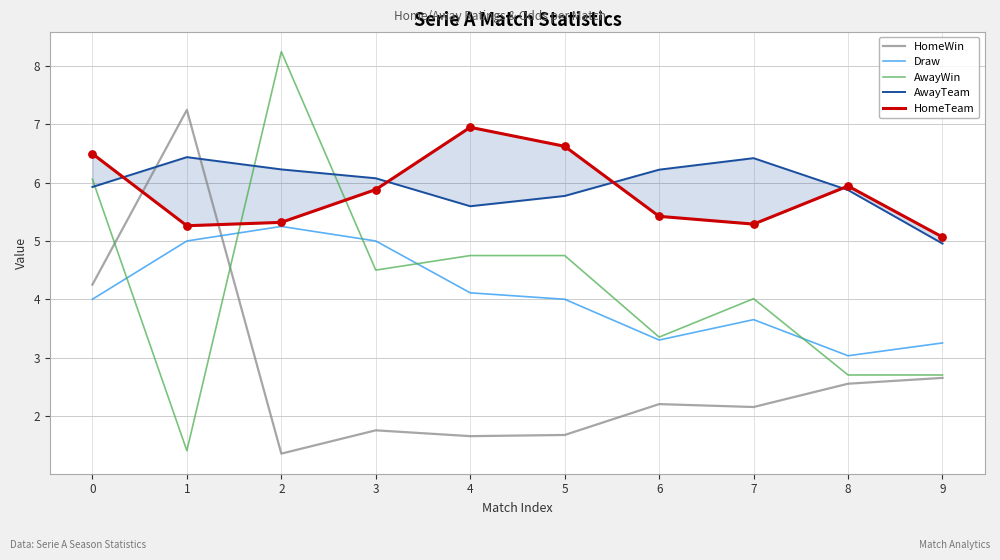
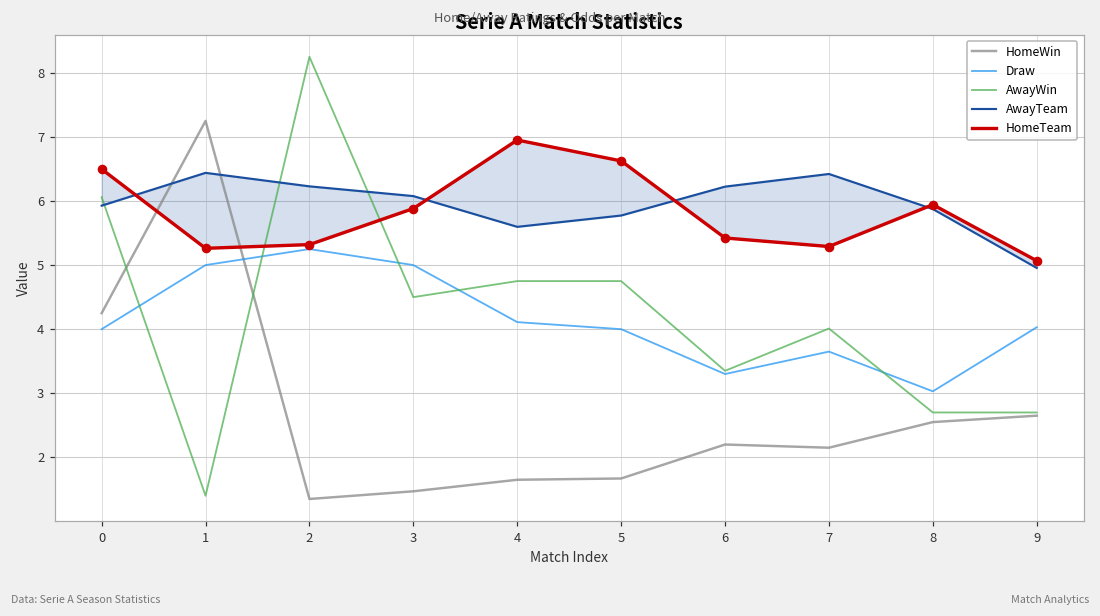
HomeWin, 3: 1.8 -> 1.5
Draw, 9: 3.3 -> 4.0
